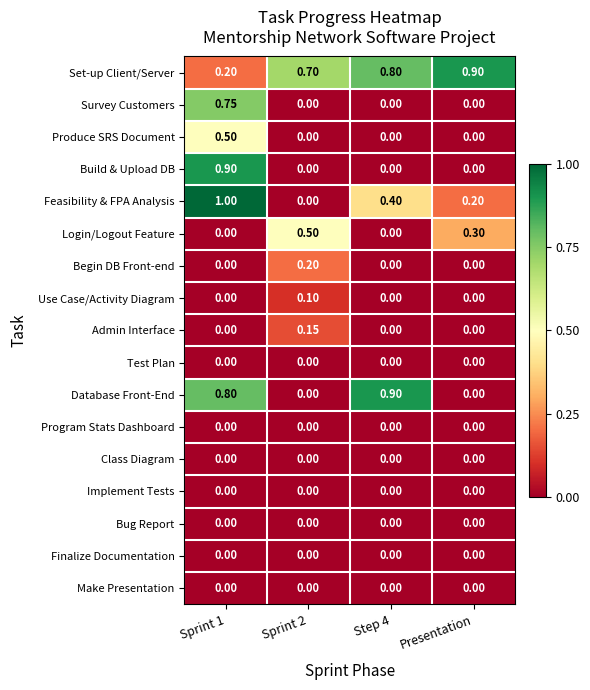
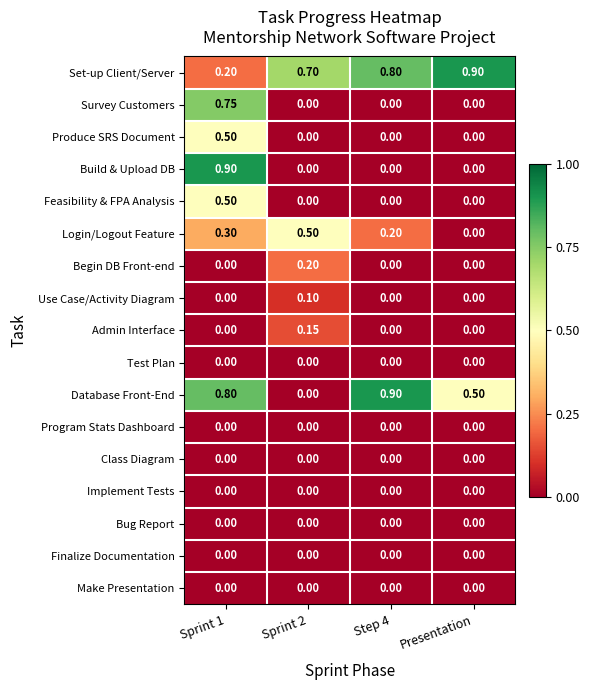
Feasibility & FPA Analysis, Sprint 1: 1.00 -> 0.50
Feasibility & FPA Analysis, Step 4: 0.40 -> 0.00
Feasibility & FPA Analysis, Presentation: 0.20 -> 0.00
Login/Logout Feature, Sprint 1: 0.00 -> 0.30
Login/Logout Feature, Step 4: 0.00 -> 0.20
Login/Logout Feature, Presentation: 0.30 -> 0.00
Database Front-End, Presentation: 0.00 -> 0.50
